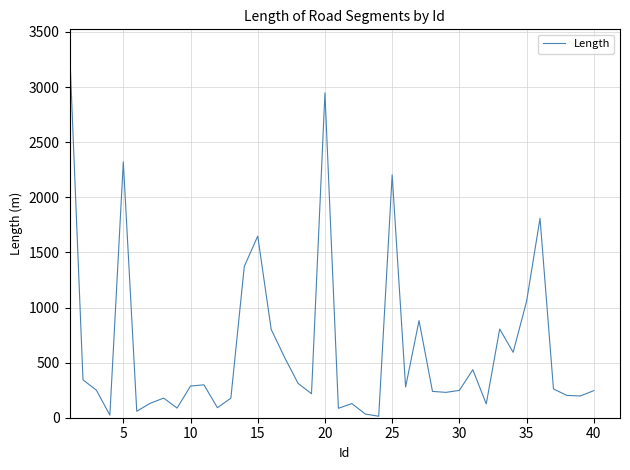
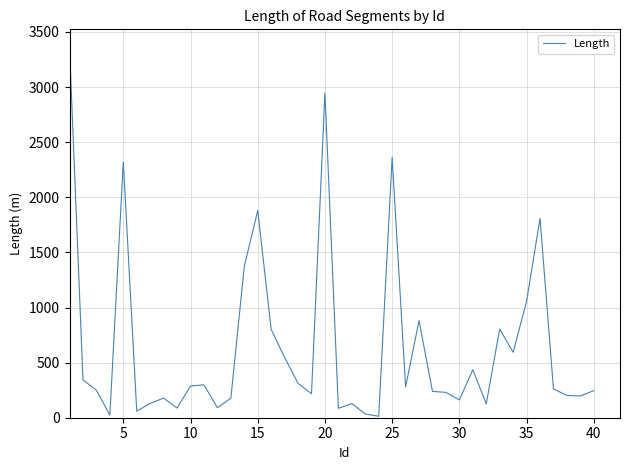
15: 1650 -> 1880
25: 2200 -> 2360
30: 250 -> 160
